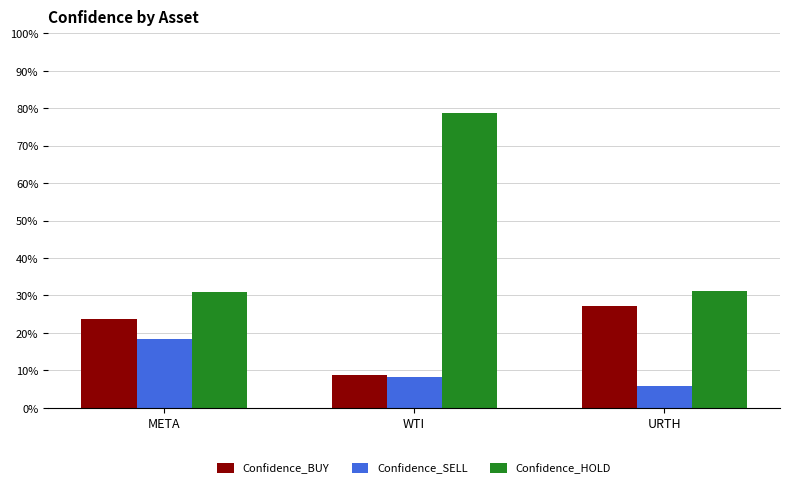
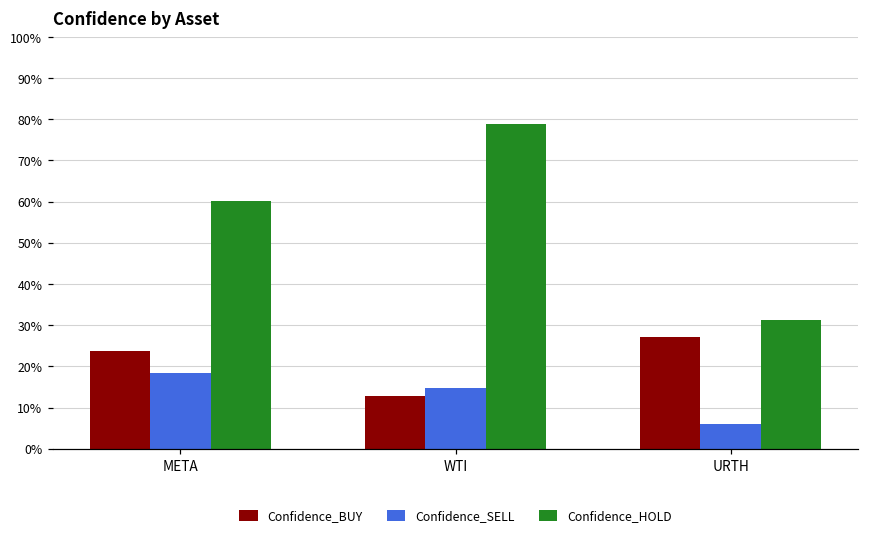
Confidence_HOLD, META: 31% -> 60%
Confidence_BUY, WTI: 9% -> 13%
Confidence_SELL, WTI: 8% -> 15%
